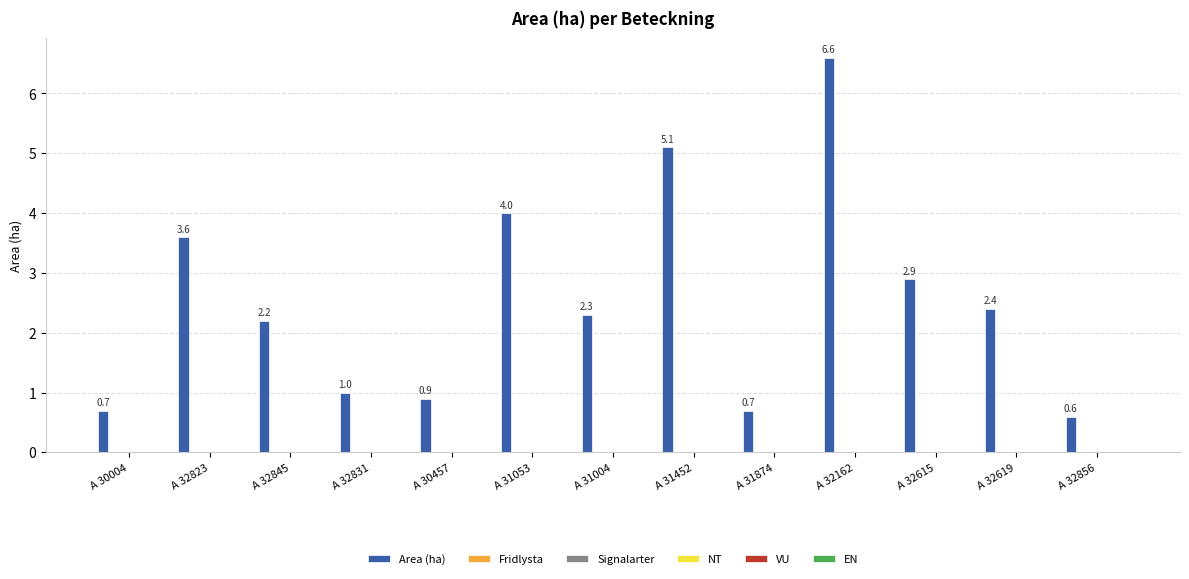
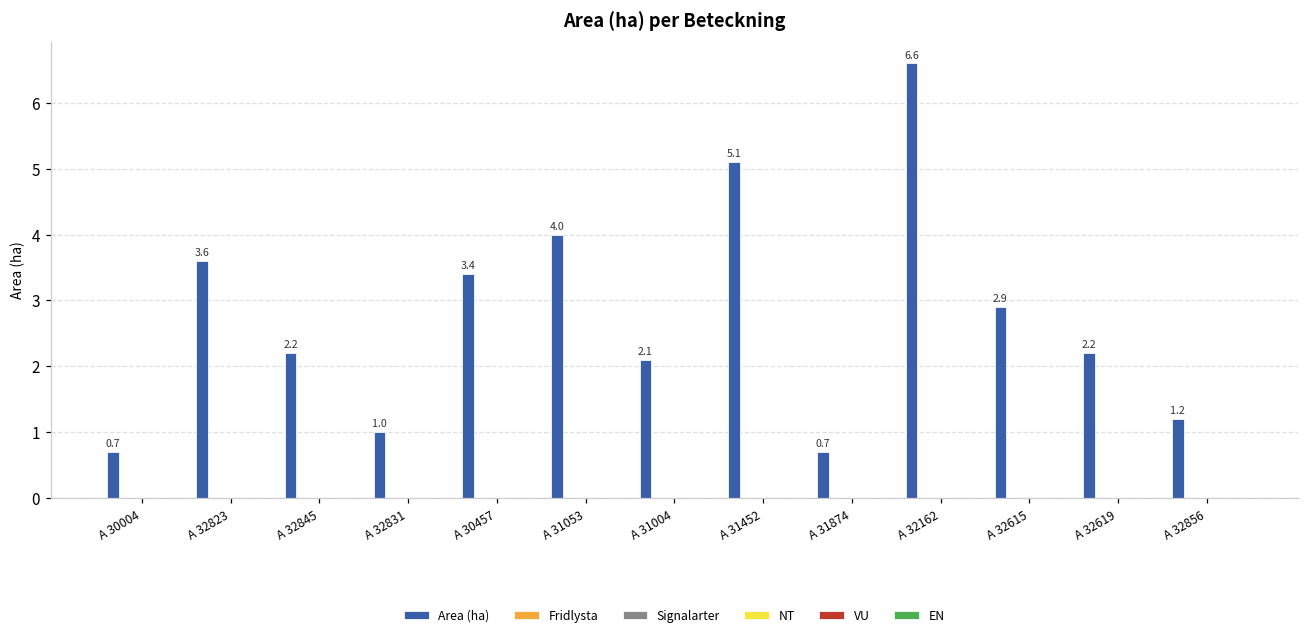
Area (ha), A 30457: 0.9 -> 3.4
Area (ha), A 31004: 2.3 -> 2.1
Area (ha), A 32619: 2.4 -> 2.2
Area (ha), A 32856: 0.6 -> 1.2
